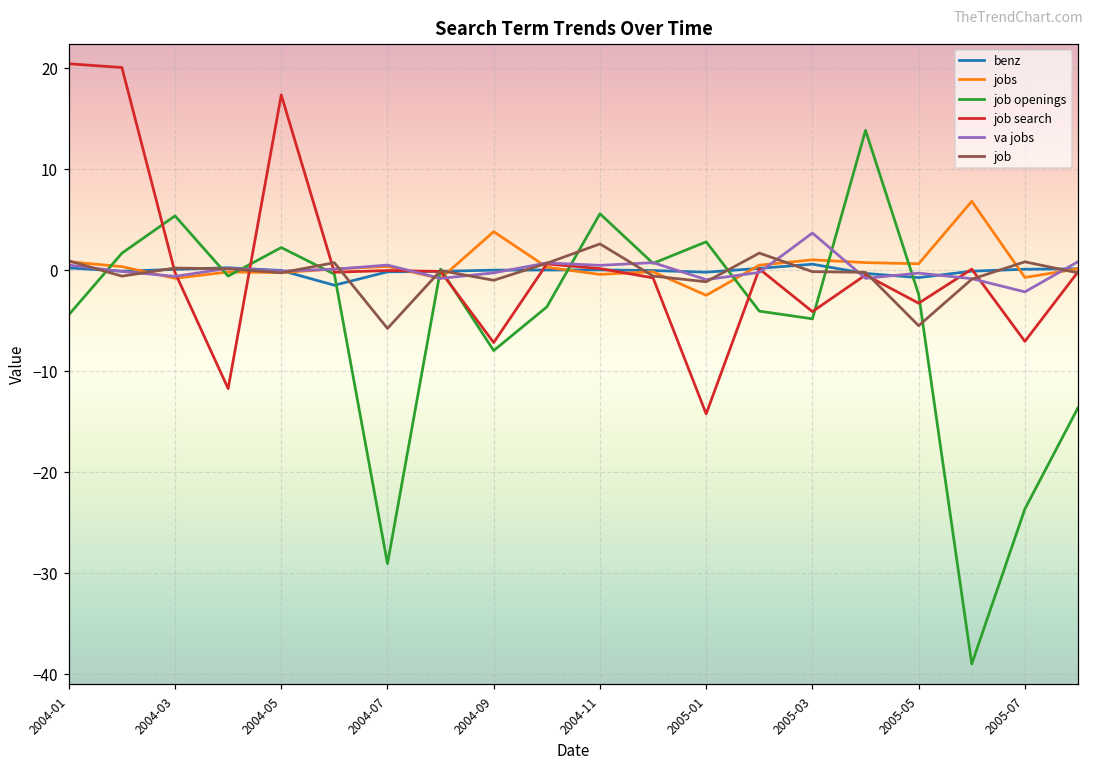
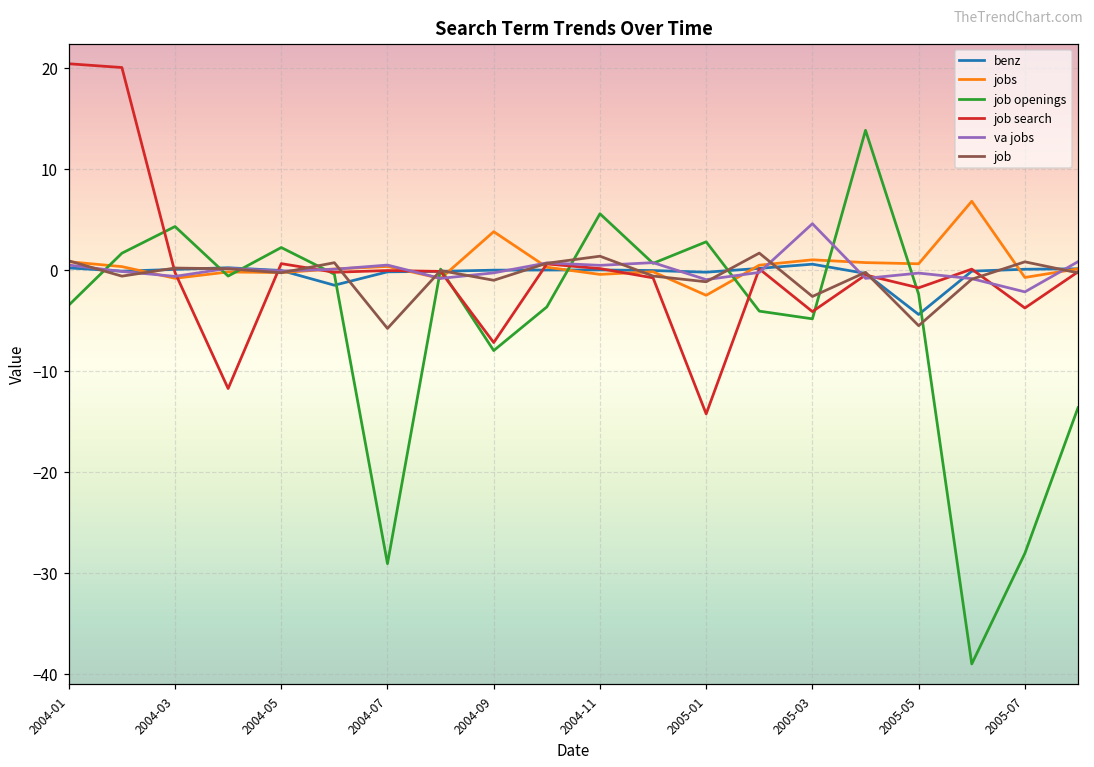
job openings, 2004-01: -4 -> -3
job openings, 2004-03: 5 -> 4
job search, 2004-05: 17 -> 1
job, 2004-11: 3 -> 1
va jobs, 2005-03: 4 -> 5
job, 2005-03: 0 -> -3
benz, 2005-05: -1 -> -4
job search, 2005-05: -3 -> -2
job openings, 2005-07: -24 -> -28
job search, 2005-07: -7 -> -4
